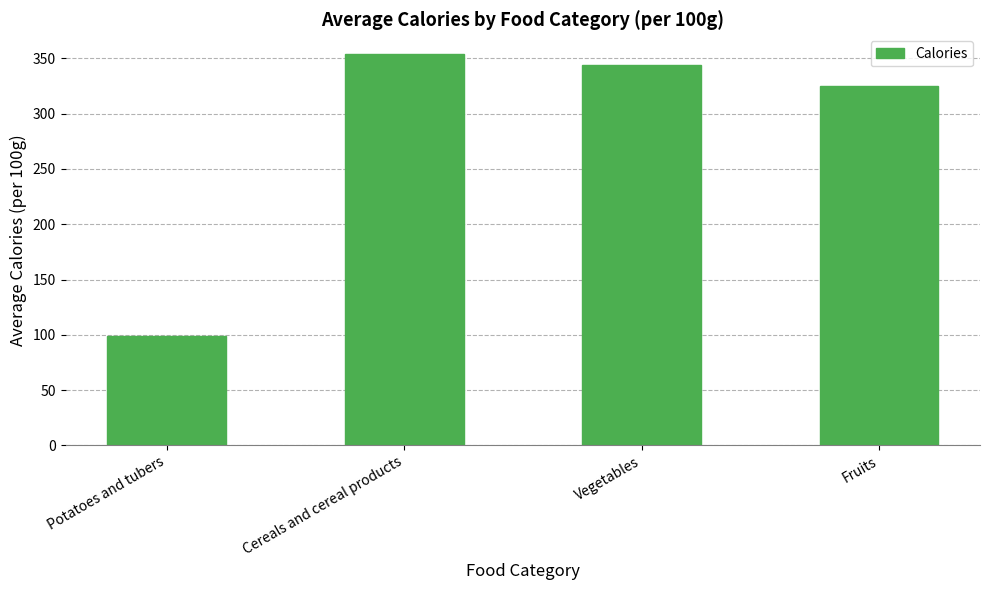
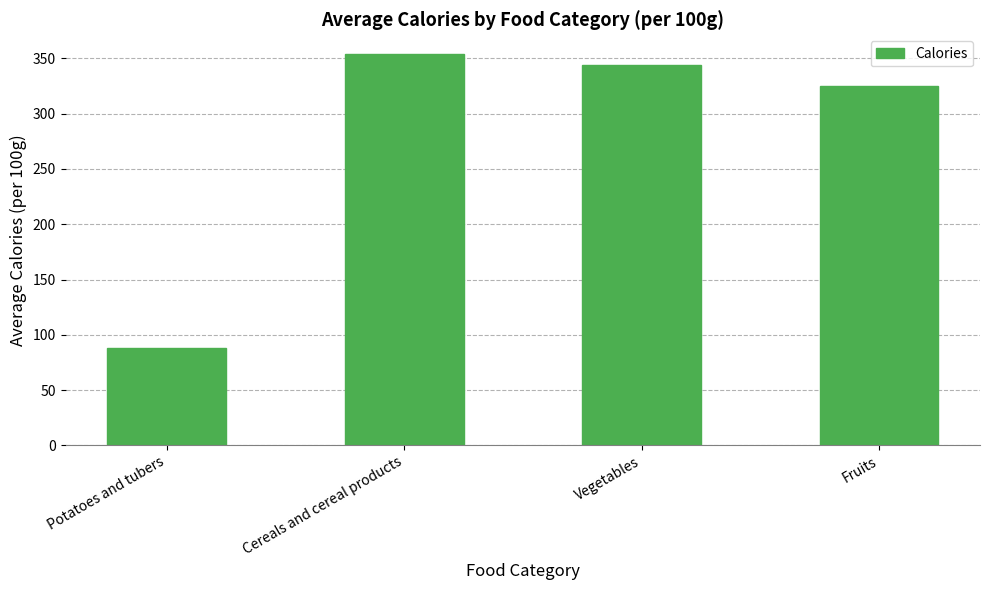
Potatoes and tubers: 99 -> 88
